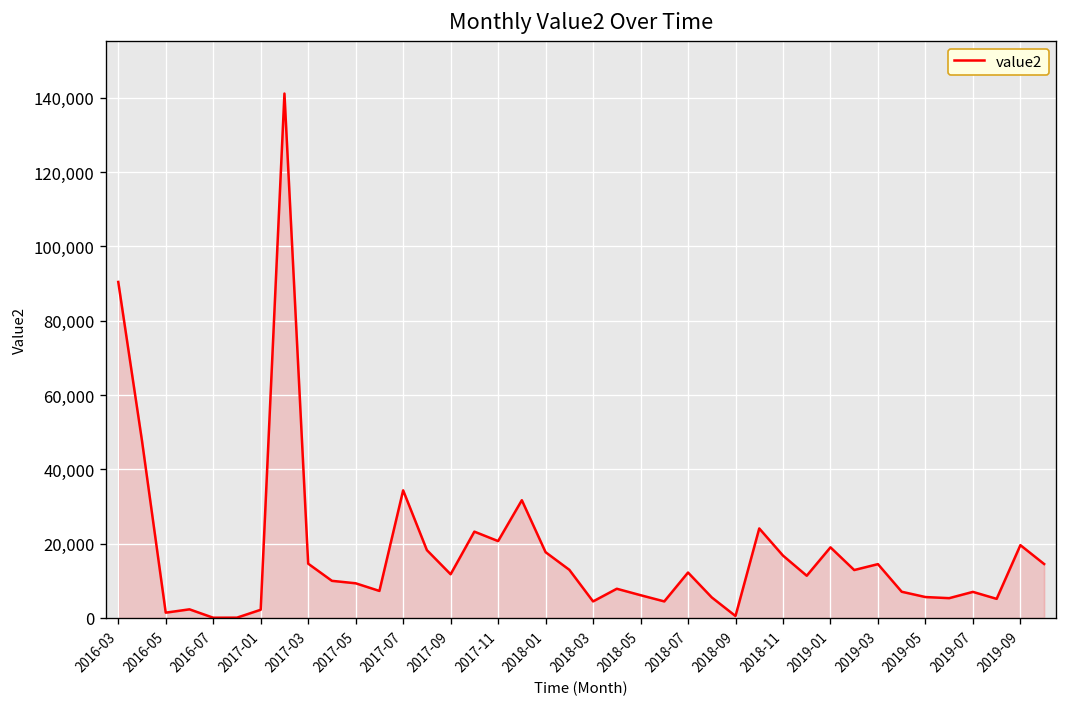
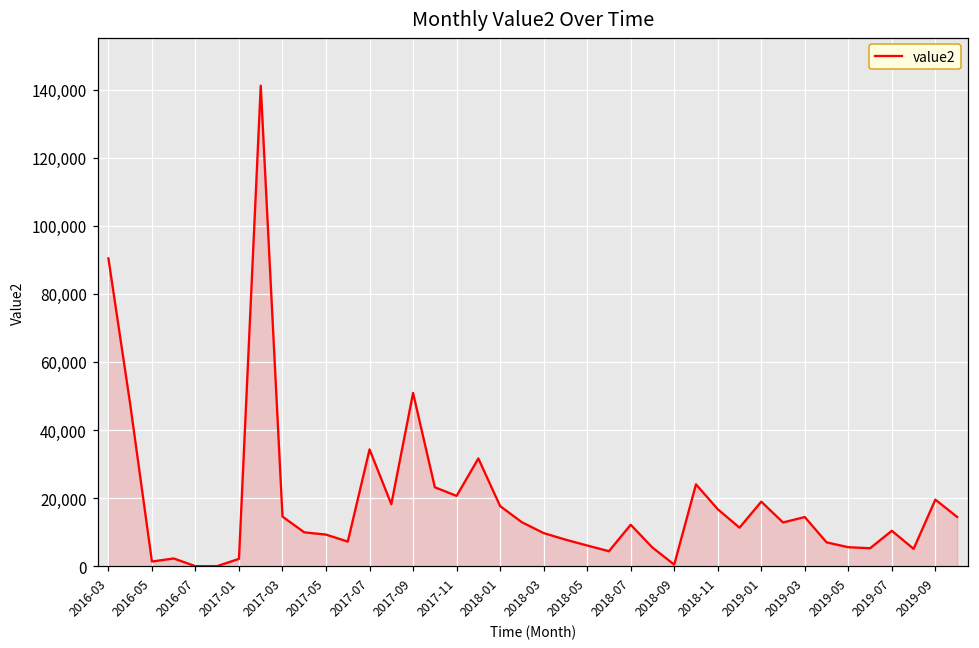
2017-09: 12,000 -> 51,000
2018-03: 4,000 -> 10,000
2019-07: 7,000 -> 10,000
